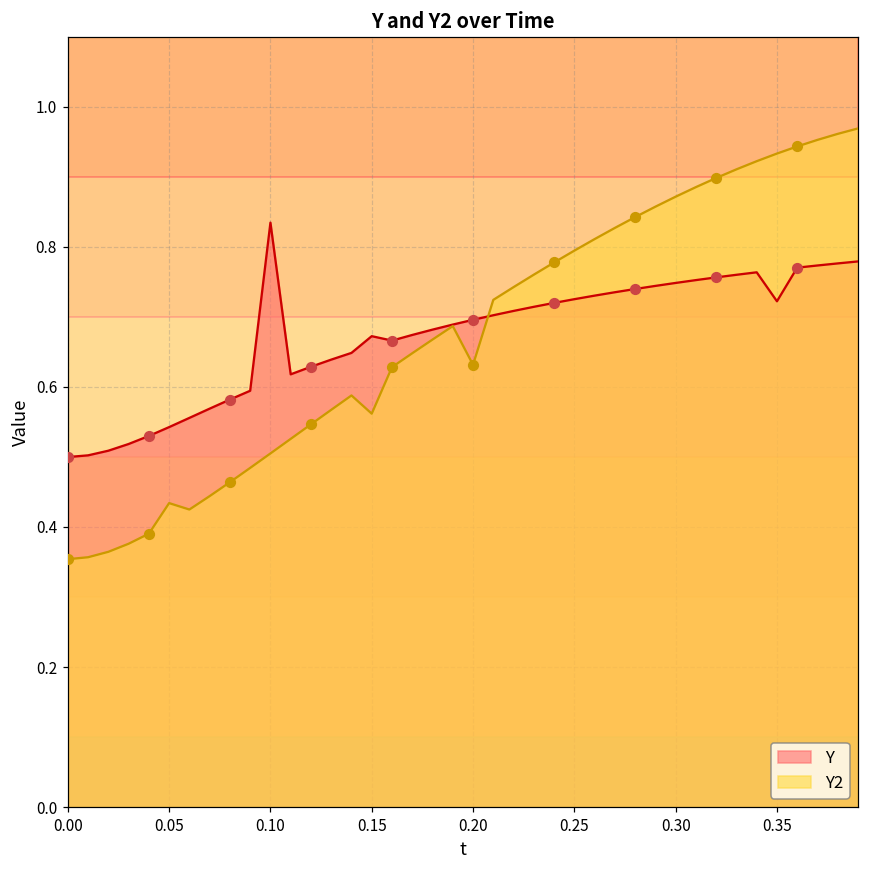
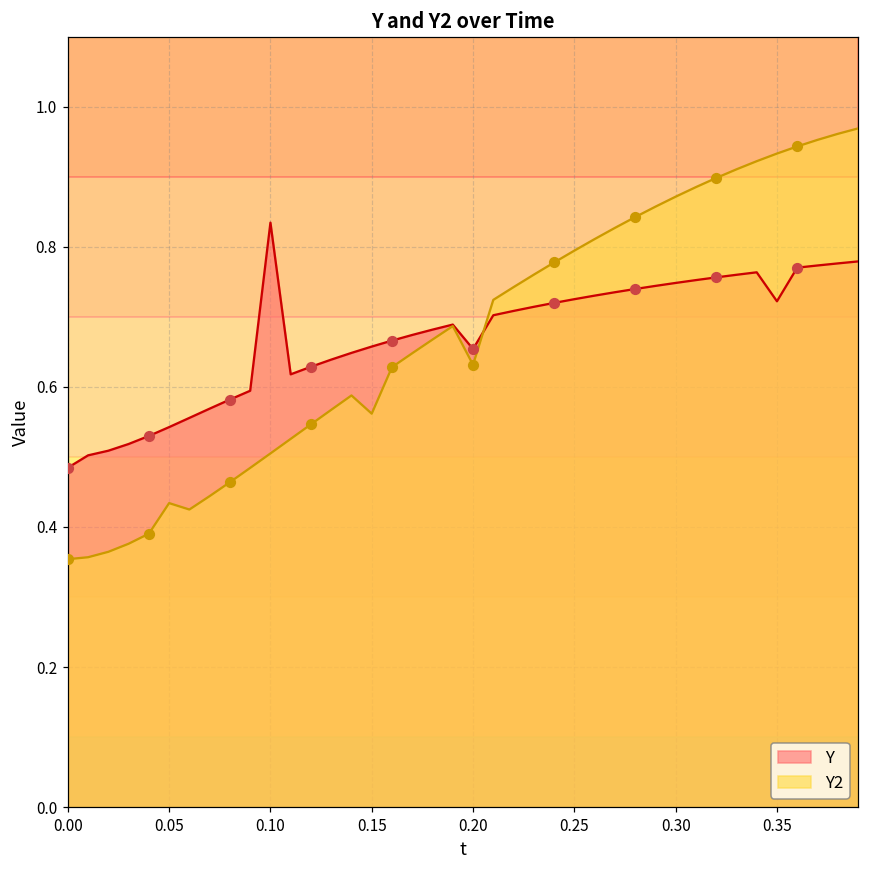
Y, 0.00: 0.50 -> 0.48
Y, 0.15: 0.67 -> 0.66
Y, 0.20: 0.70 -> 0.65
